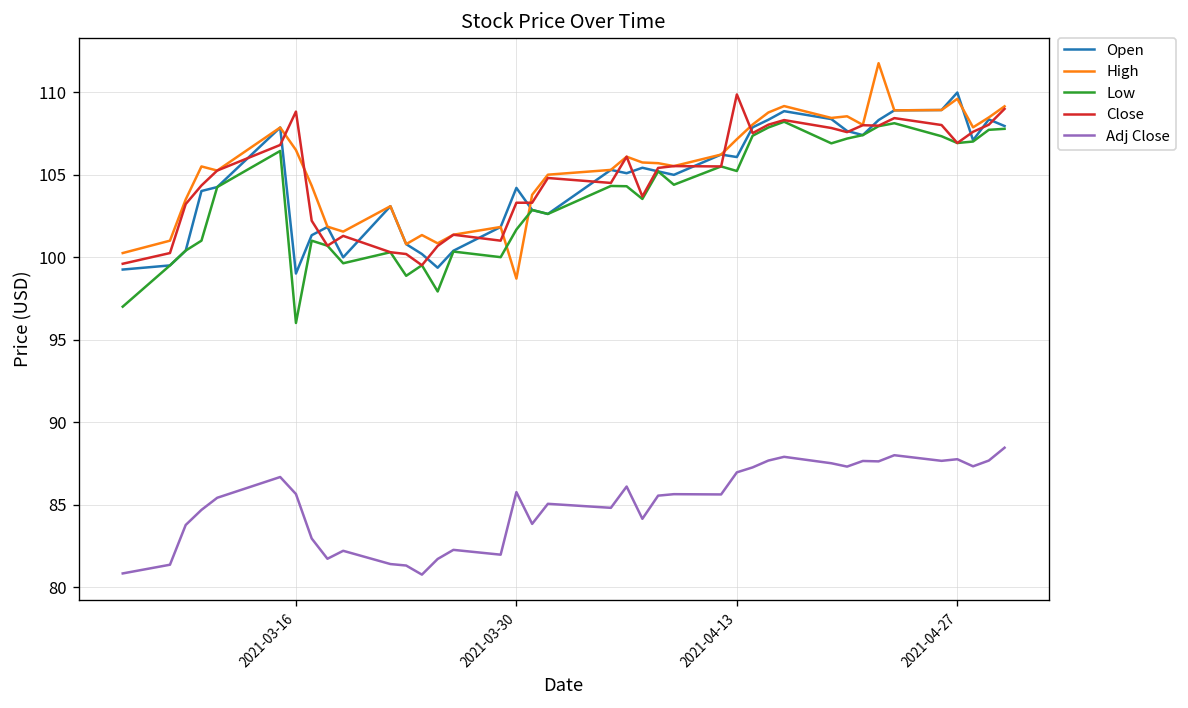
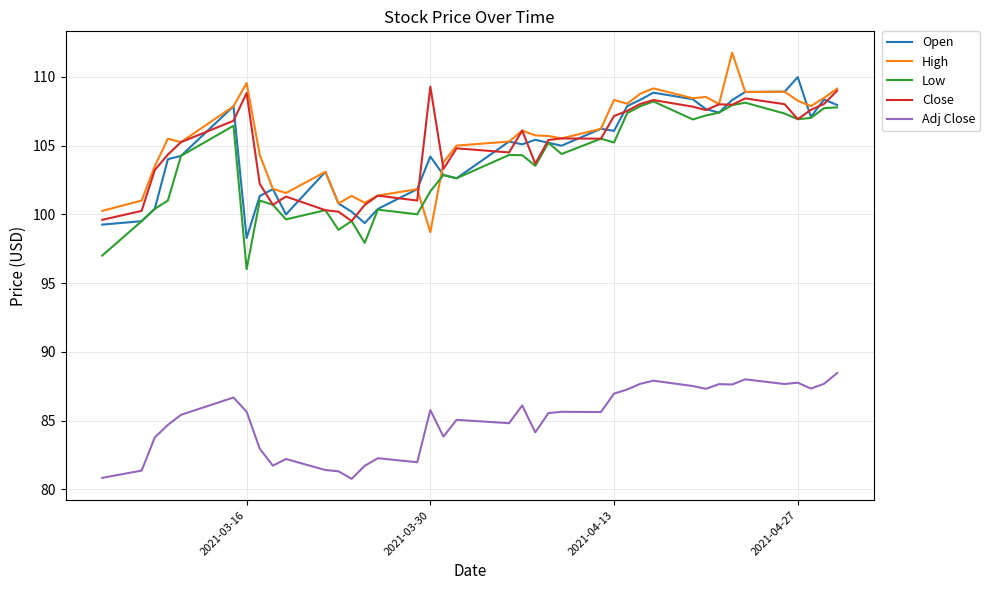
Open, 2021-03-16: 99.0 -> 98.3
High, 2021-03-16: 106.5 -> 109.5
Close, 2021-03-30: 103.3 -> 109.3
High, 2021-04-13: 107.2 -> 108.3
Close, 2021-04-13: 109.9 -> 107.2
High, 2021-04-27: 109.6 -> 108.3
